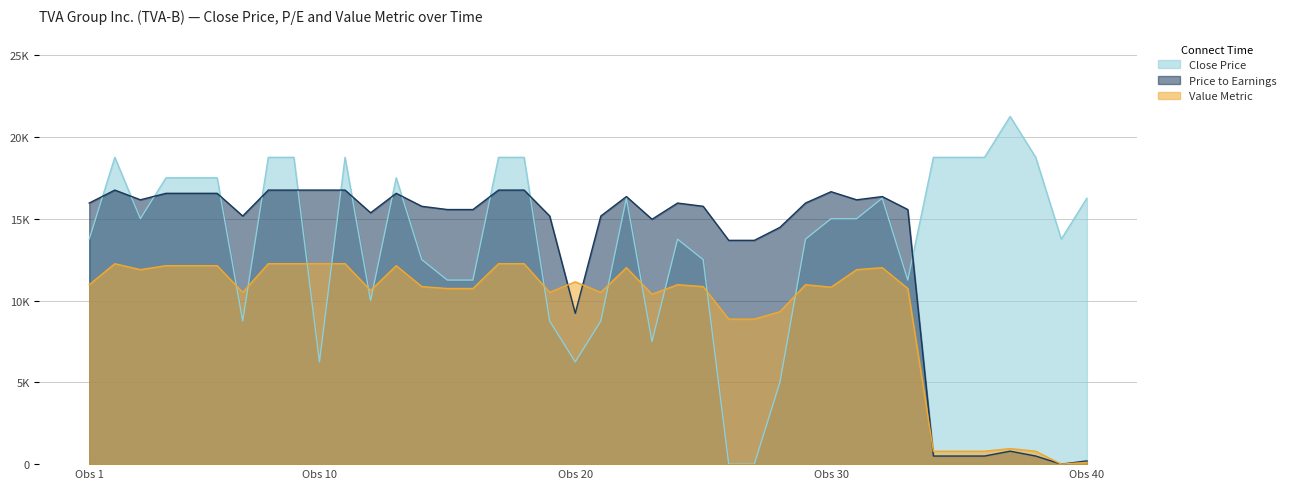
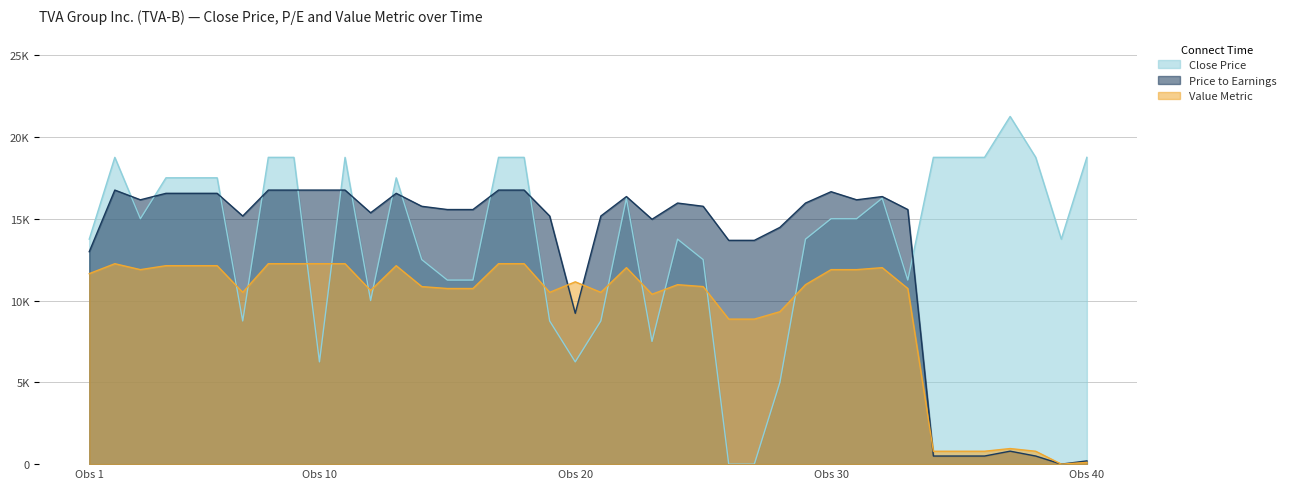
Price to Earnings, Obs 1: 16000 -> 13000
Value Metric, Obs 1: 11000 -> 11600
Value Metric, Obs 30: 10800 -> 11900
Close Price, Obs 40: 16300 -> 18800
